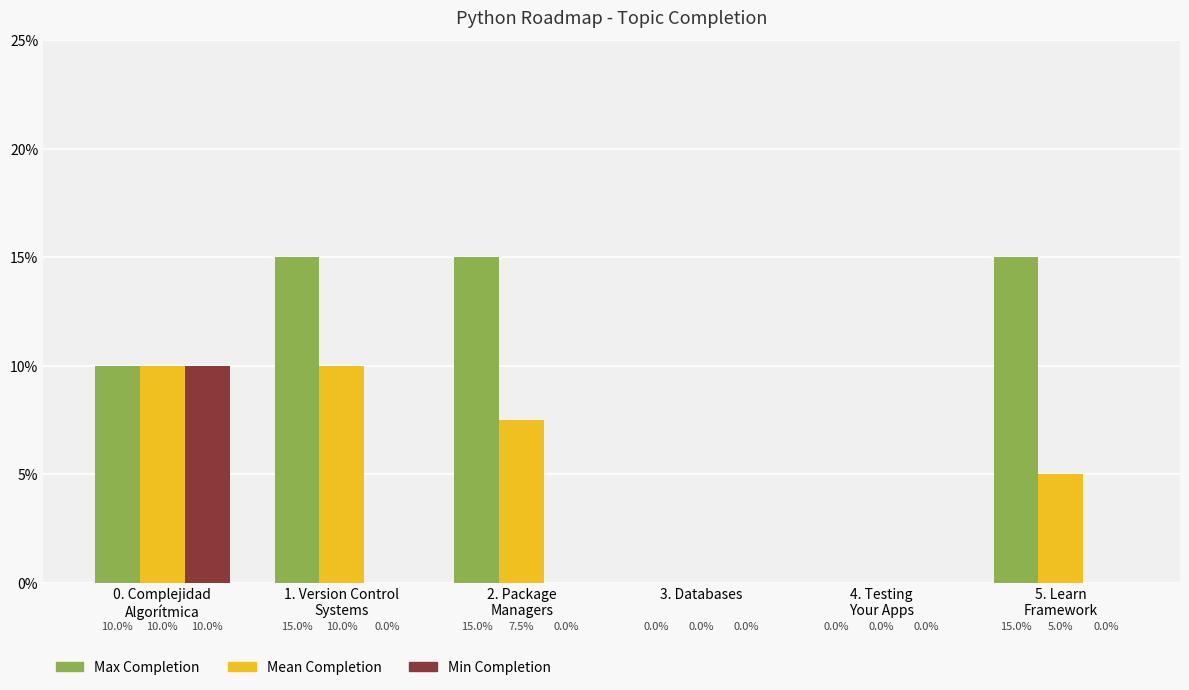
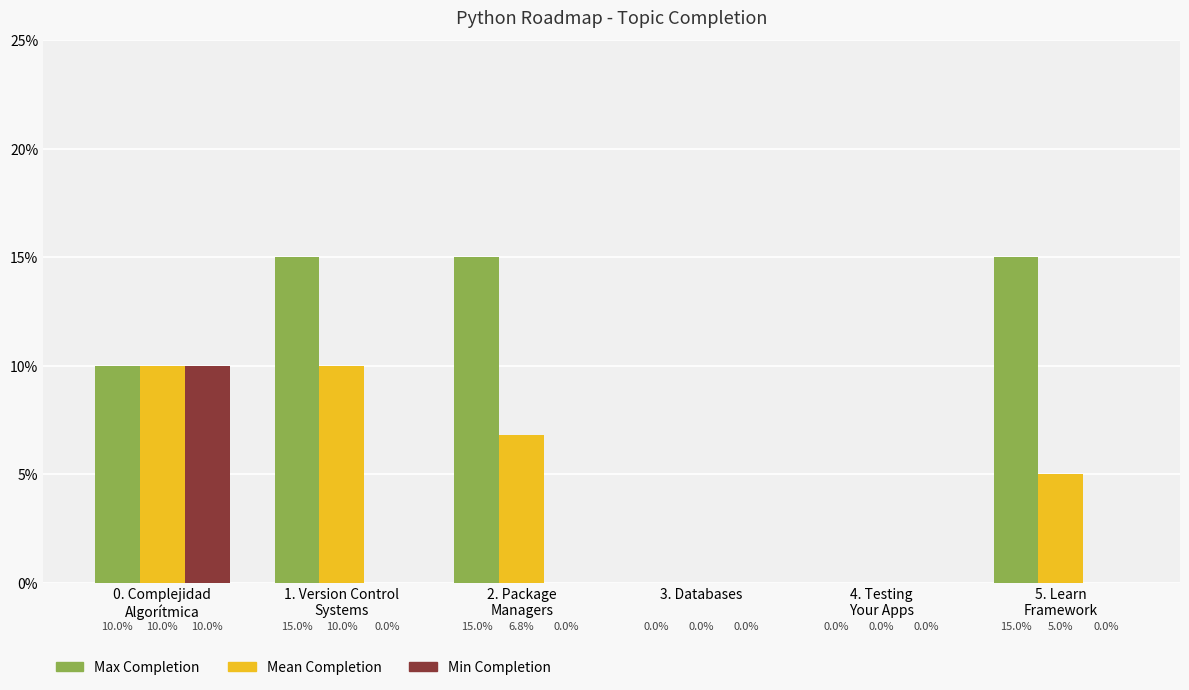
Mean Completion, 2. Package Managers: 7.5% -> 6.8%
